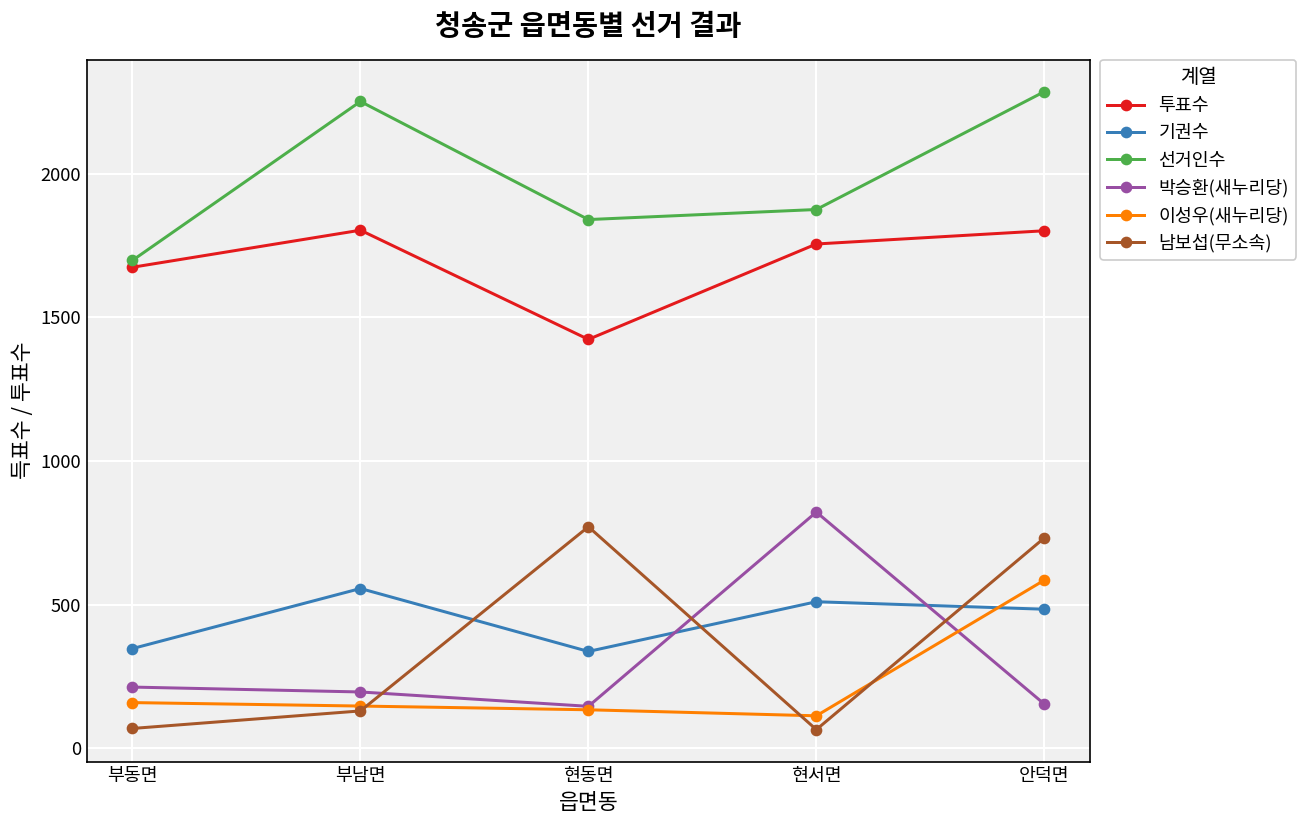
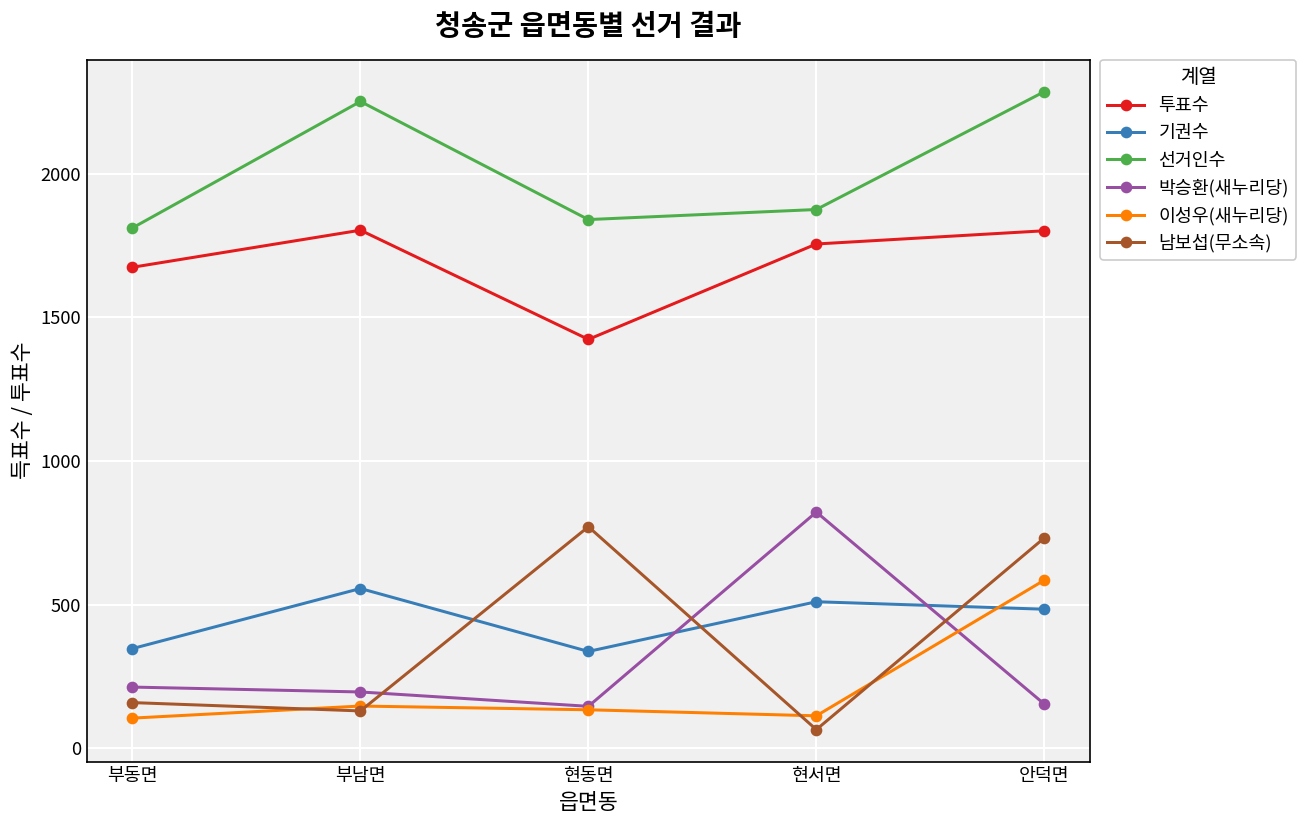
선거인수, 부동면: 1700 -> 1810
이성우(새누리당), 부동면: 160 -> 110
남보섭(무소속), 부동면: 70 -> 160
